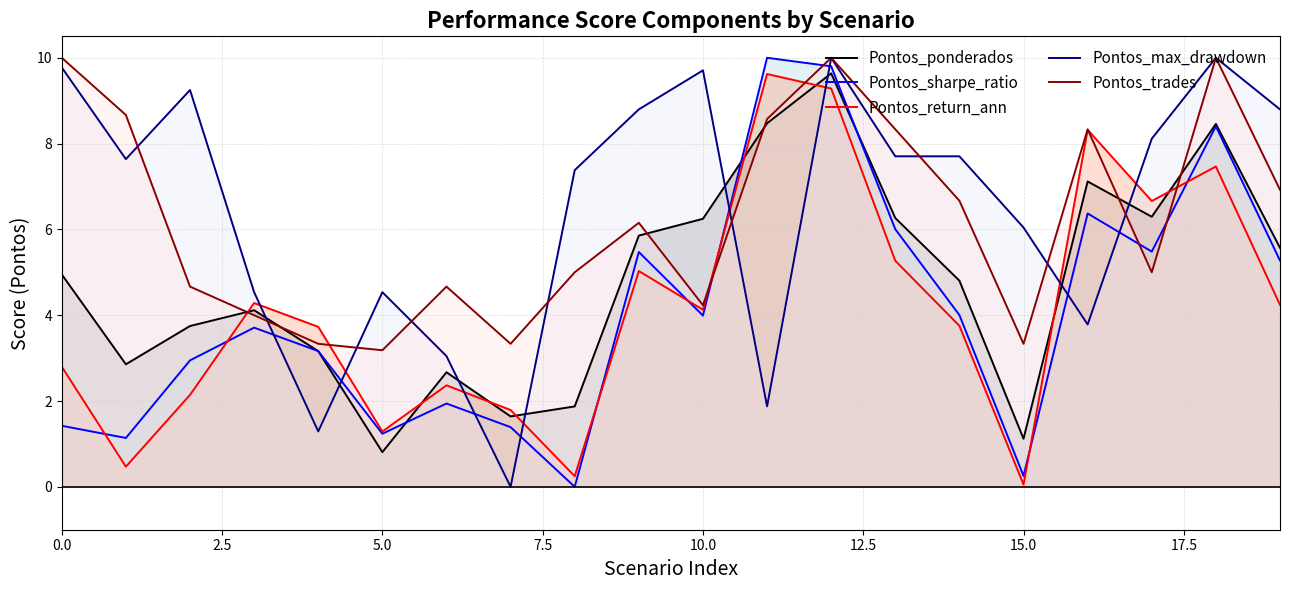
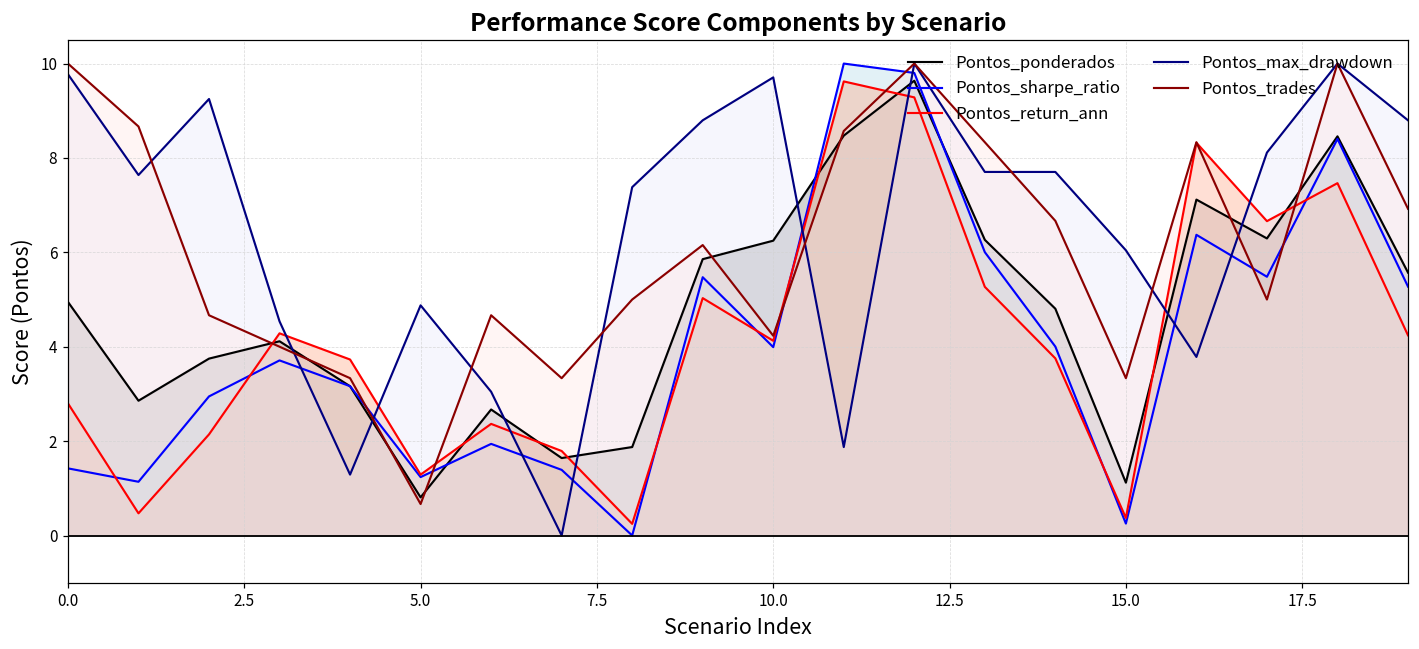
Pontos_max_drawdown, 5.0: 4.5 -> 4.9
Pontos_trades, 5.0: 3.2 -> 0.7
Pontos_return_ann, 15.0: 0.1 -> 0.4
